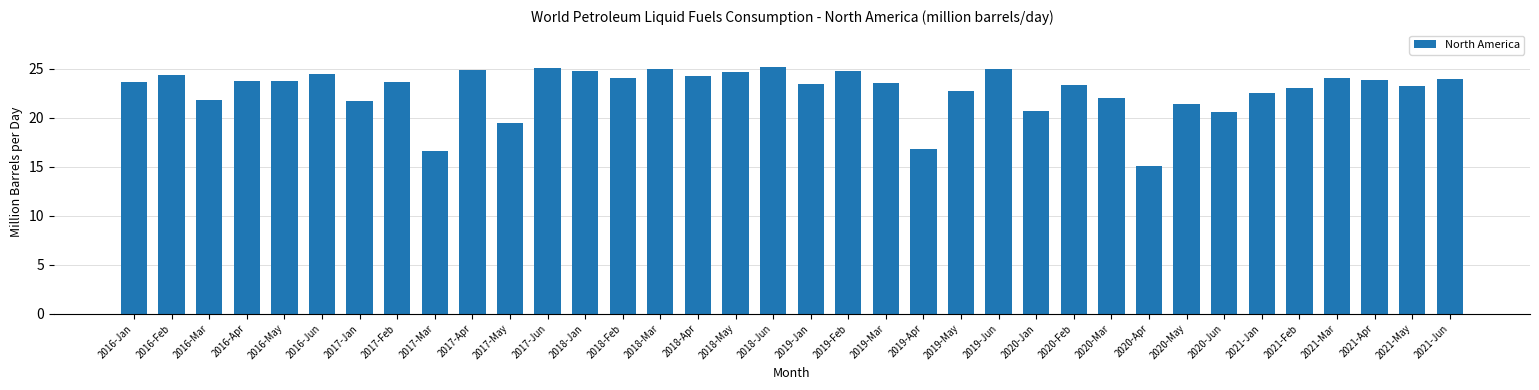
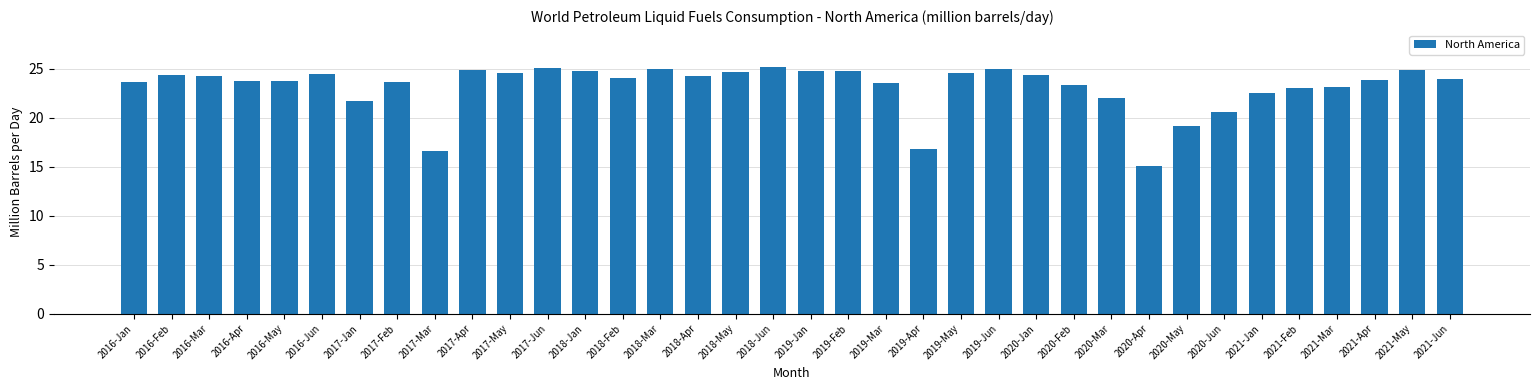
2016-Mar: 22 -> 24
2017-May: 19 -> 25
2019-Jan: 23 -> 25
2019-May: 23 -> 25
2020-Jan: 21 -> 24
2020-May: 21 -> 19
2021-Mar: 24 -> 23
2021-May: 23 -> 25
